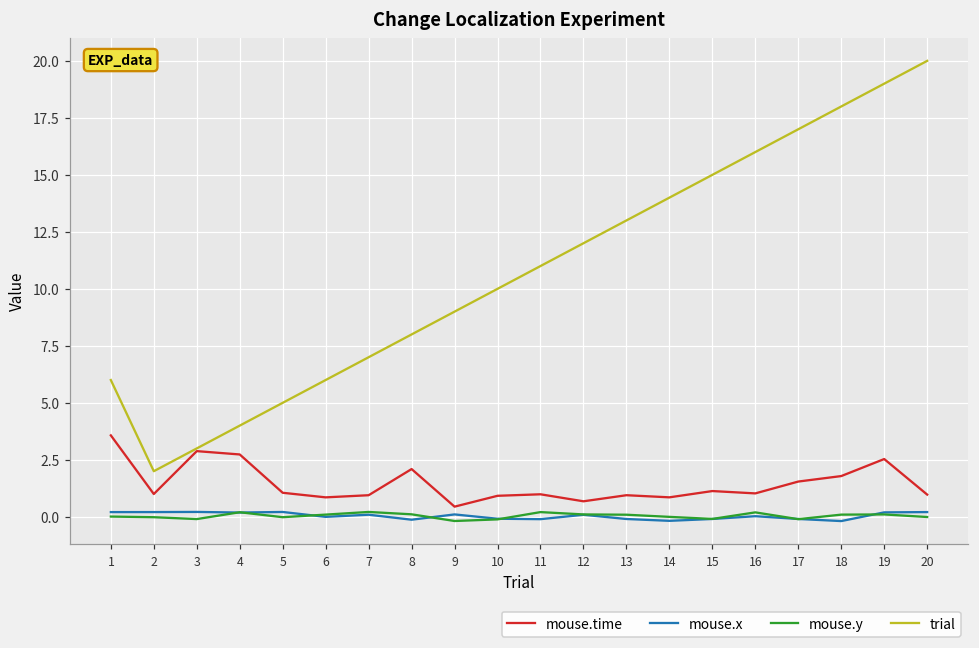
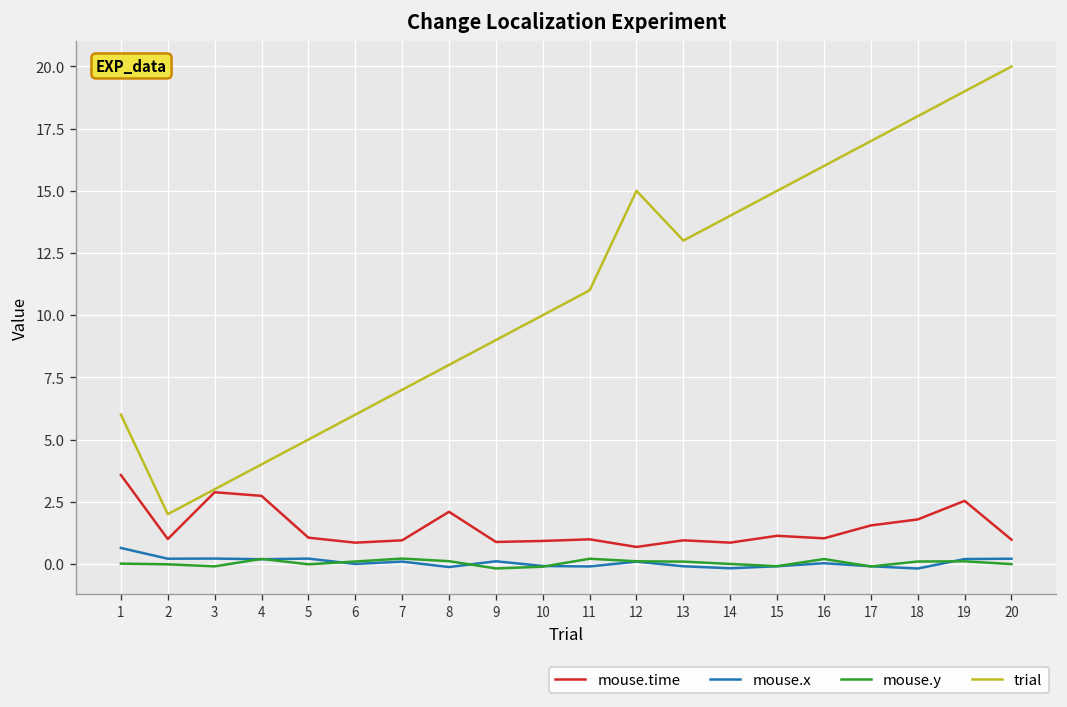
mouse.x, 1: 0.2 -> 0.6
mouse.time, 9: 0.4 -> 0.9
trial, 12: 12 -> 15
